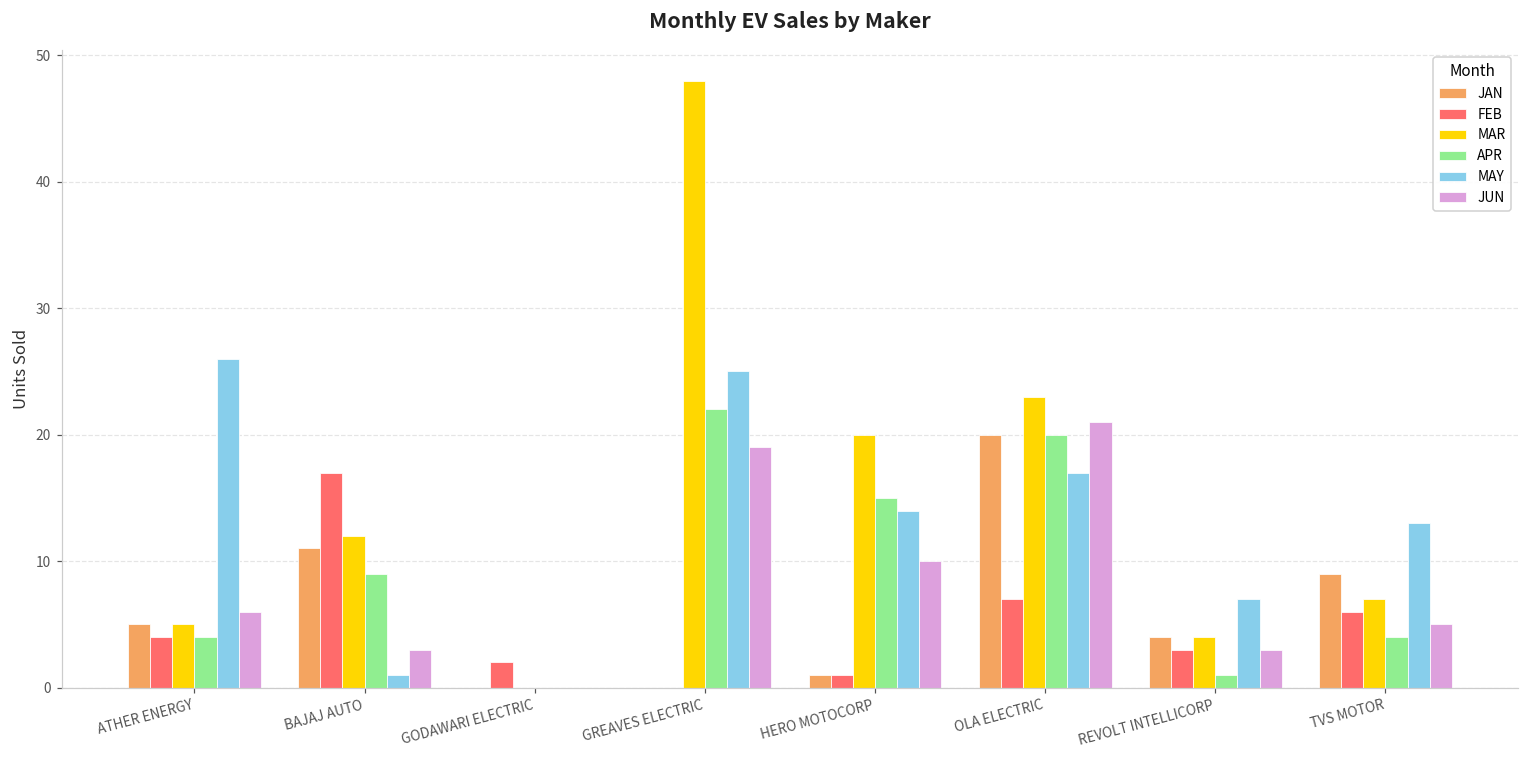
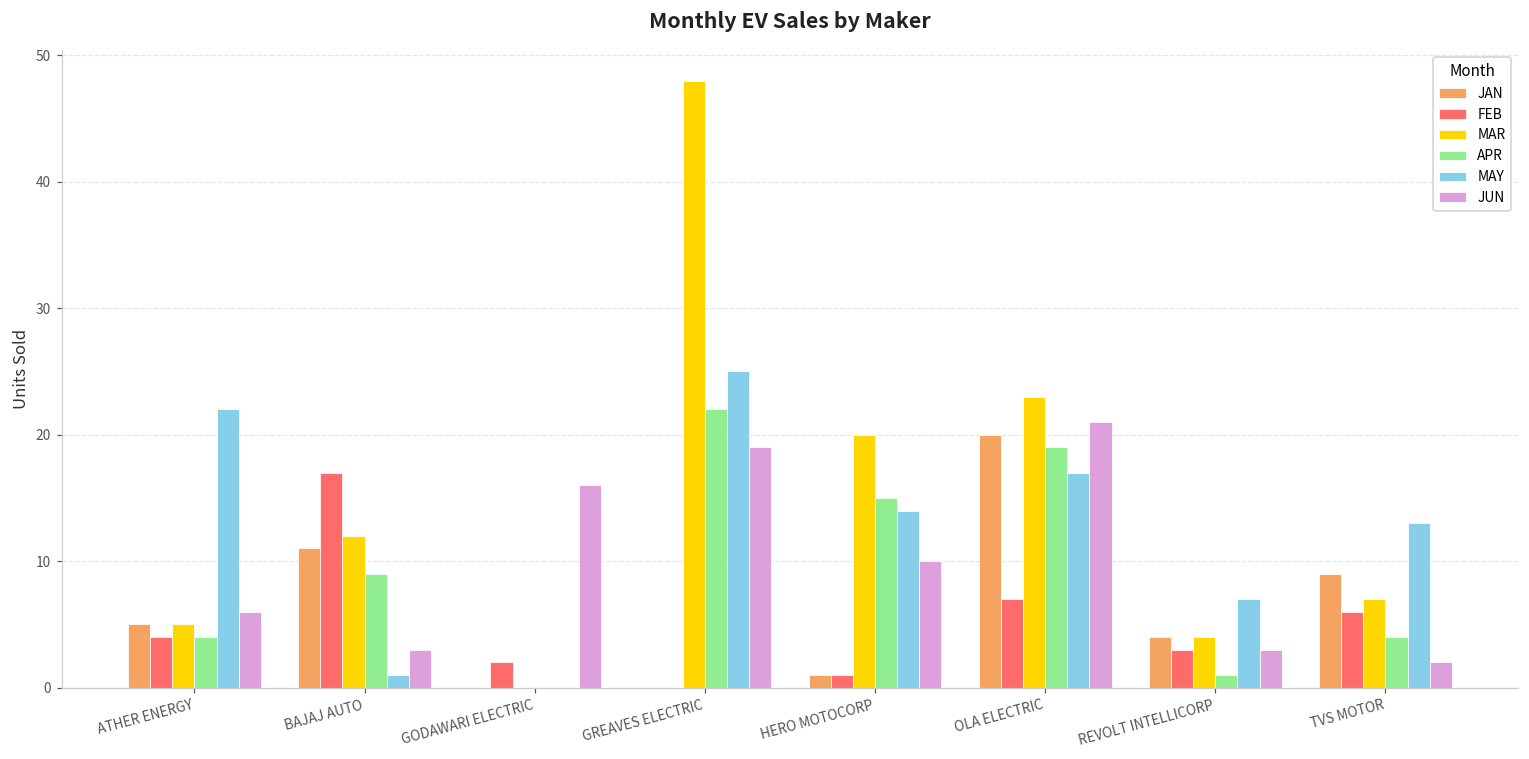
MAY, ATHER ENERGY: 26 -> 22
JUN, GODAWARI ELECTRIC: 0 -> 16
APR, OLA ELECTRIC: 20 -> 19
JUN, TVS MOTOR: 5 -> 2
